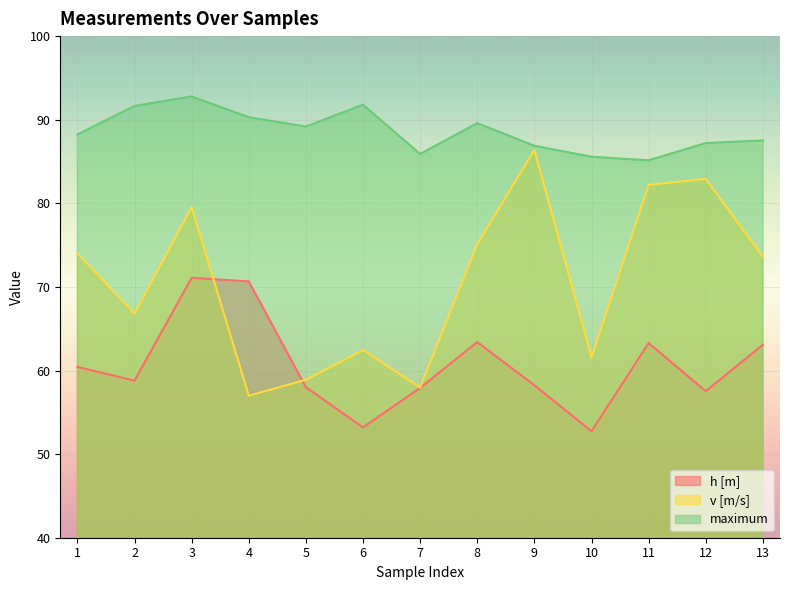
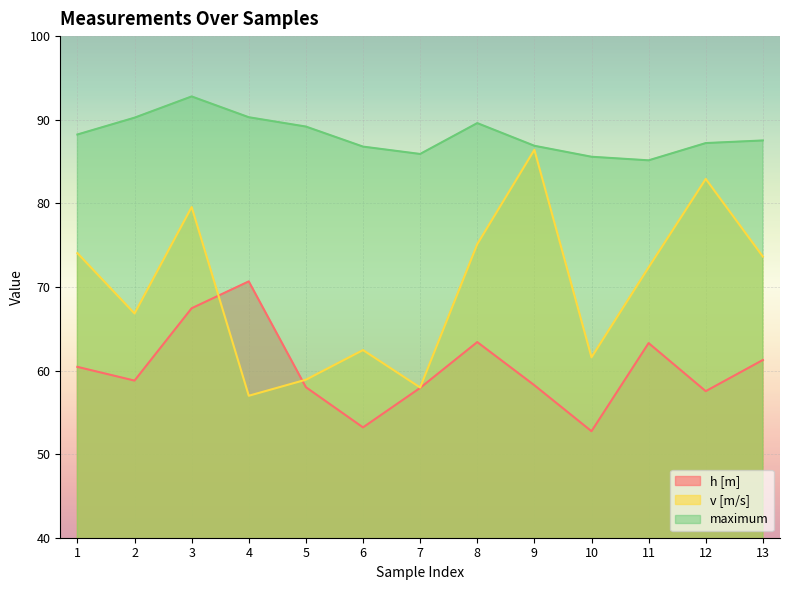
maximum, 2: 92 -> 90
h [m], 3: 71 -> 67
maximum, 6: 92 -> 87
v [m/s], 11: 82 -> 72
h [m], 13: 63 -> 61
